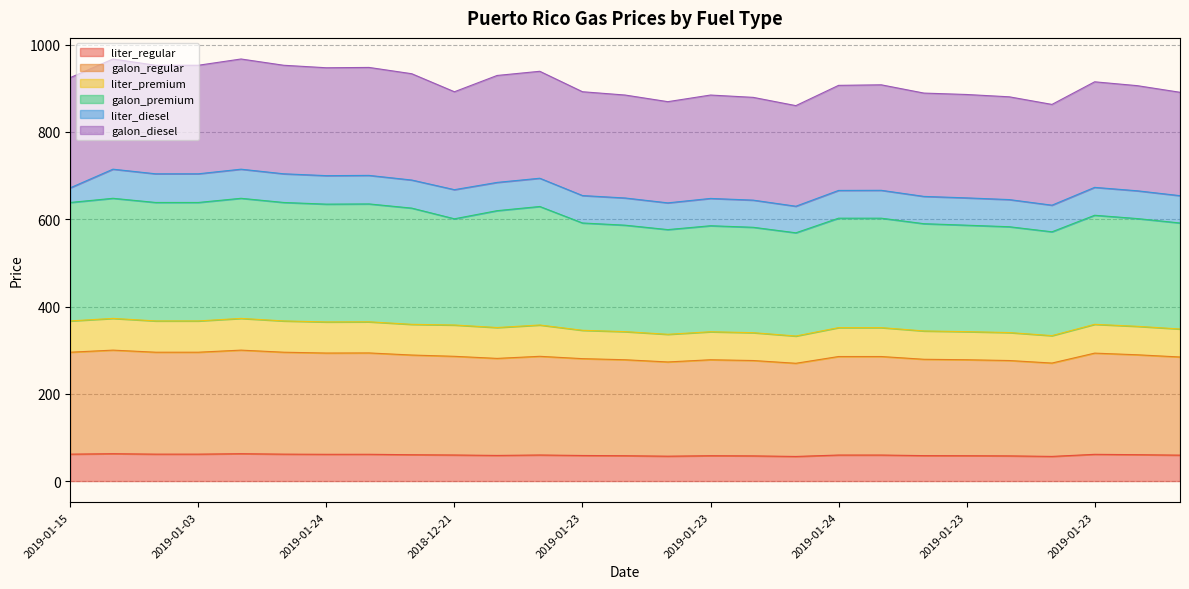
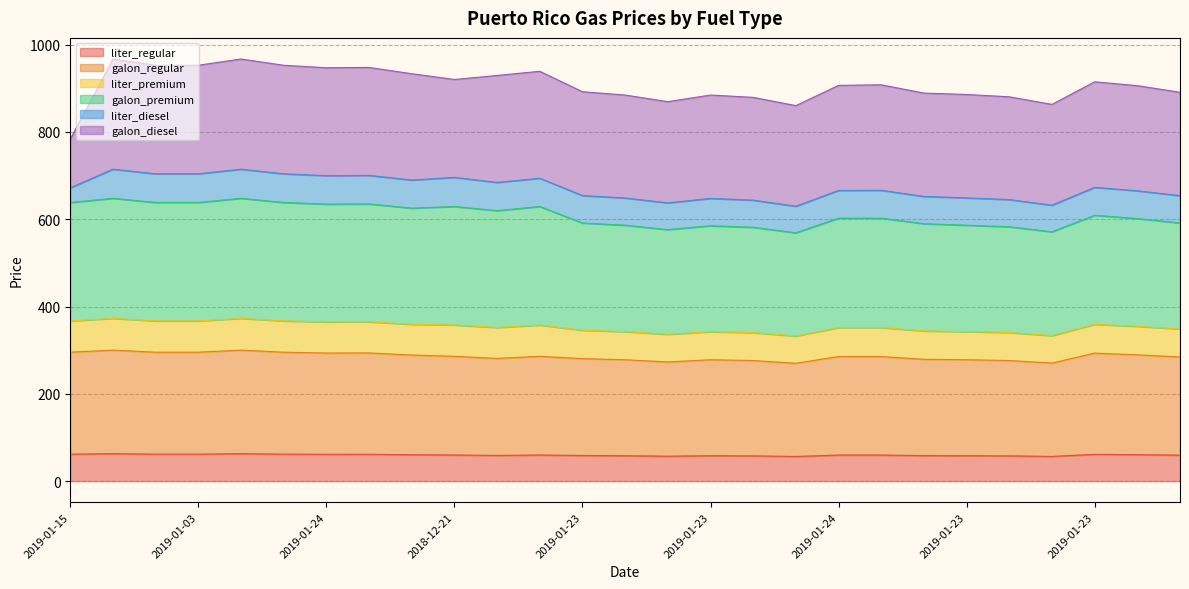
galon_diesel, 2019-01-15: 250 -> 110
galon_premium, 2018-12-21: 240 -> 270
